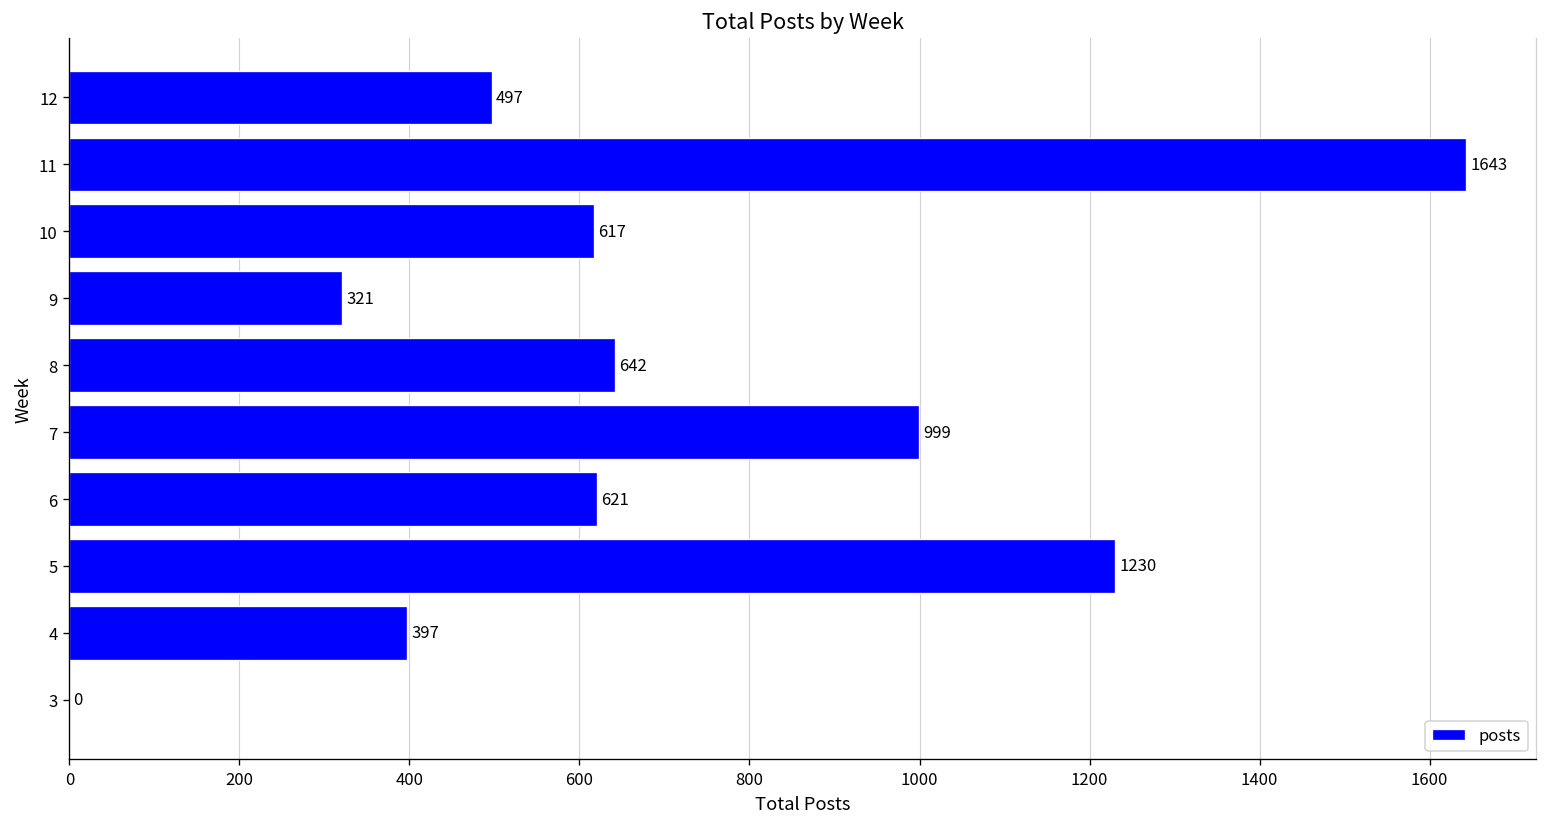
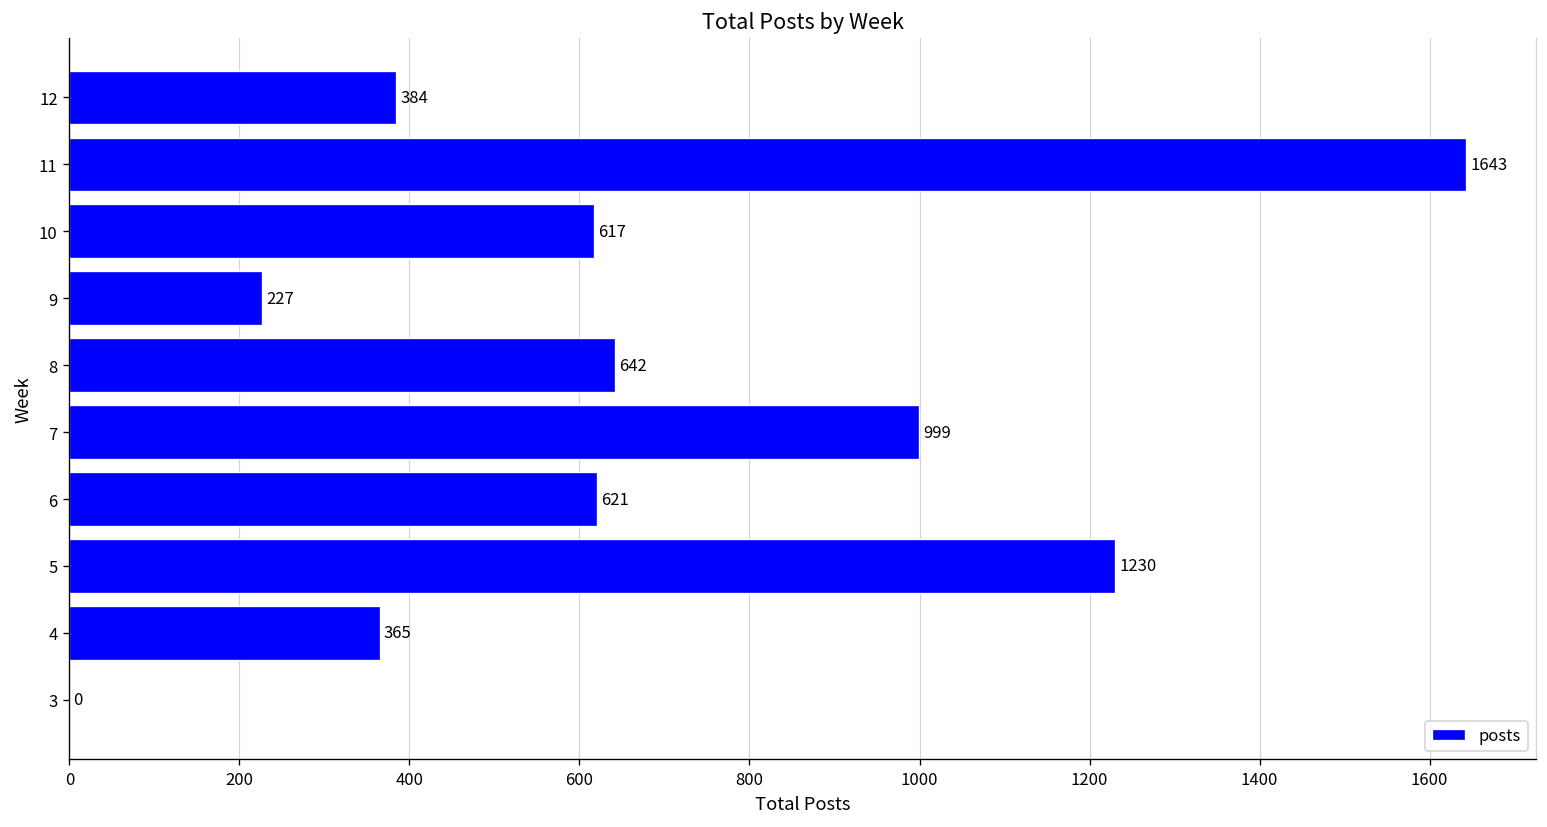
12: 497 -> 384
9: 321 -> 227
4: 397 -> 365
